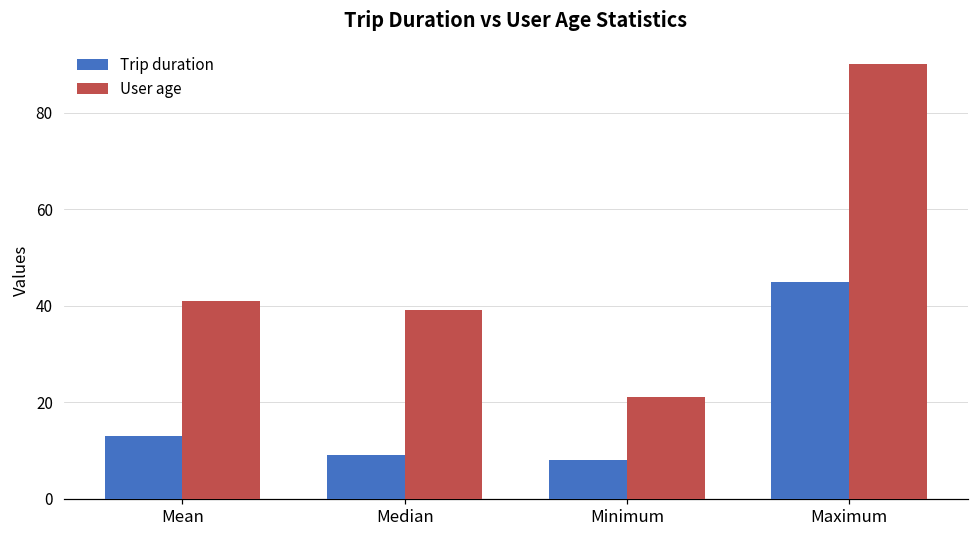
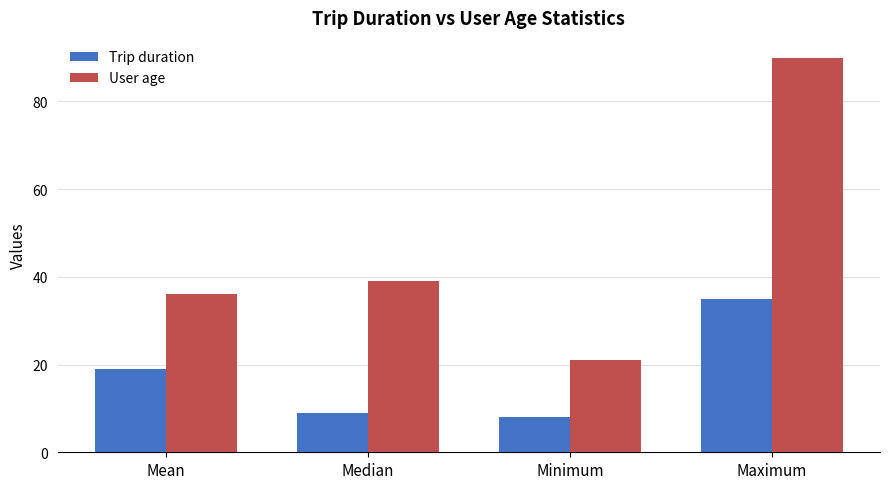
Trip duration, Mean: 13 -> 19
User age, Mean: 41 -> 36
Trip duration, Maximum: 45 -> 35
